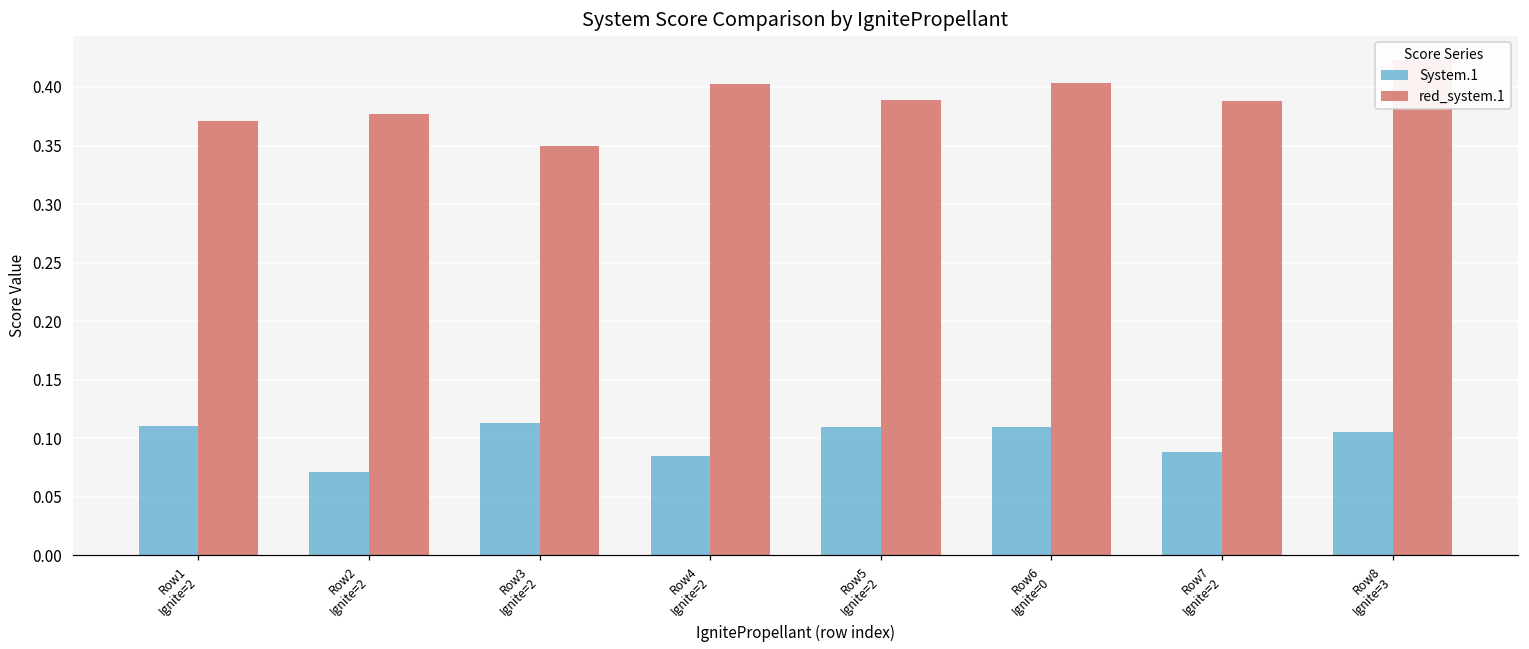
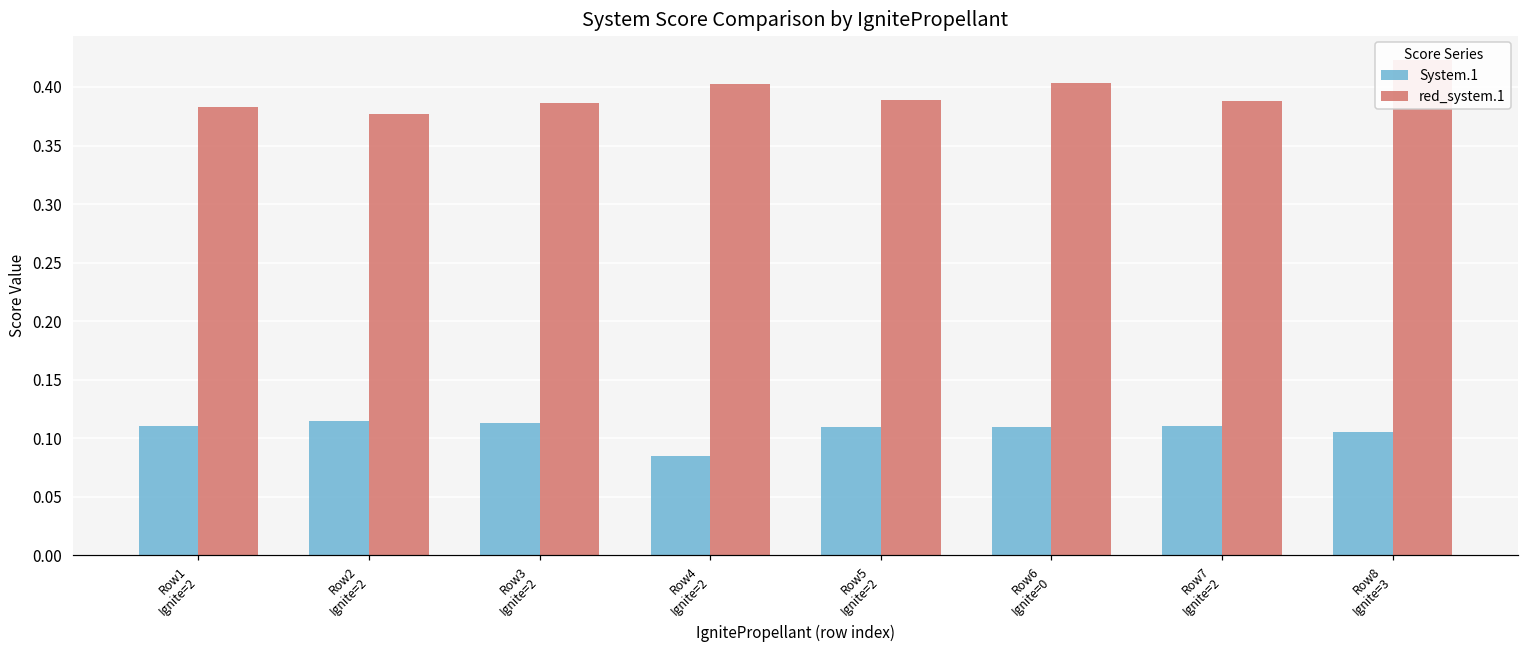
red_system.1, Row1 Ignite=2: 0.371 -> 0.383
System.1, Row2 Ignite=2: 0.071 -> 0.114
red_system.1, Row3 Ignite=2: 0.350 -> 0.386
System.1, Row7 Ignite=2: 0.088 -> 0.110
